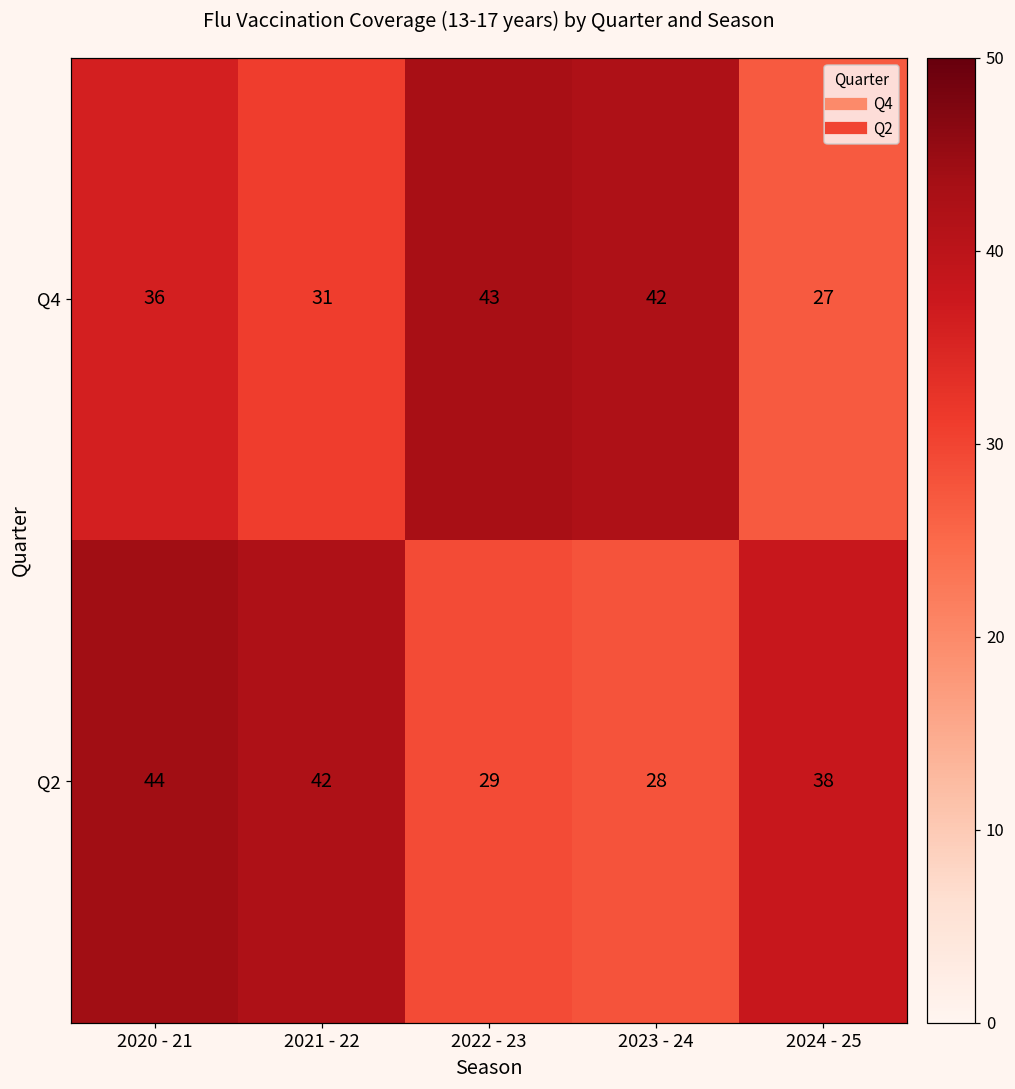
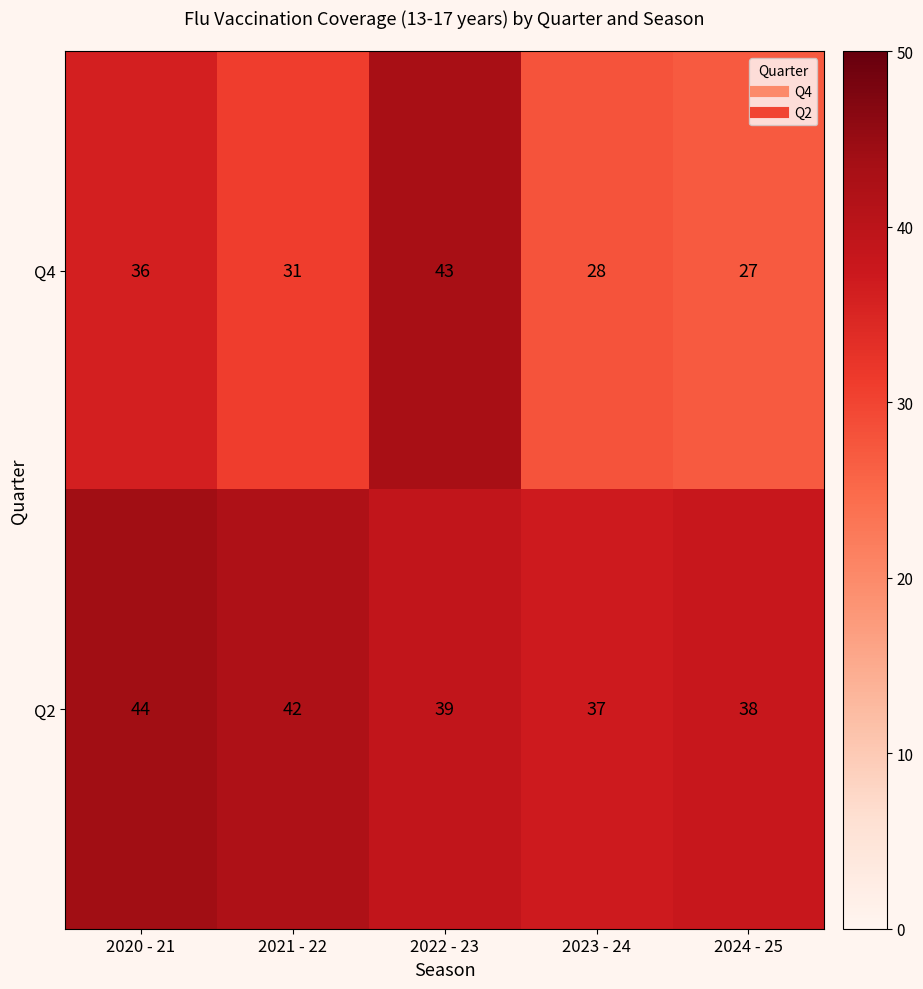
Q4, 2023 - 24: 42 -> 28
Q2, 2022 - 23: 29 -> 39
Q2, 2023 - 24: 28 -> 37
